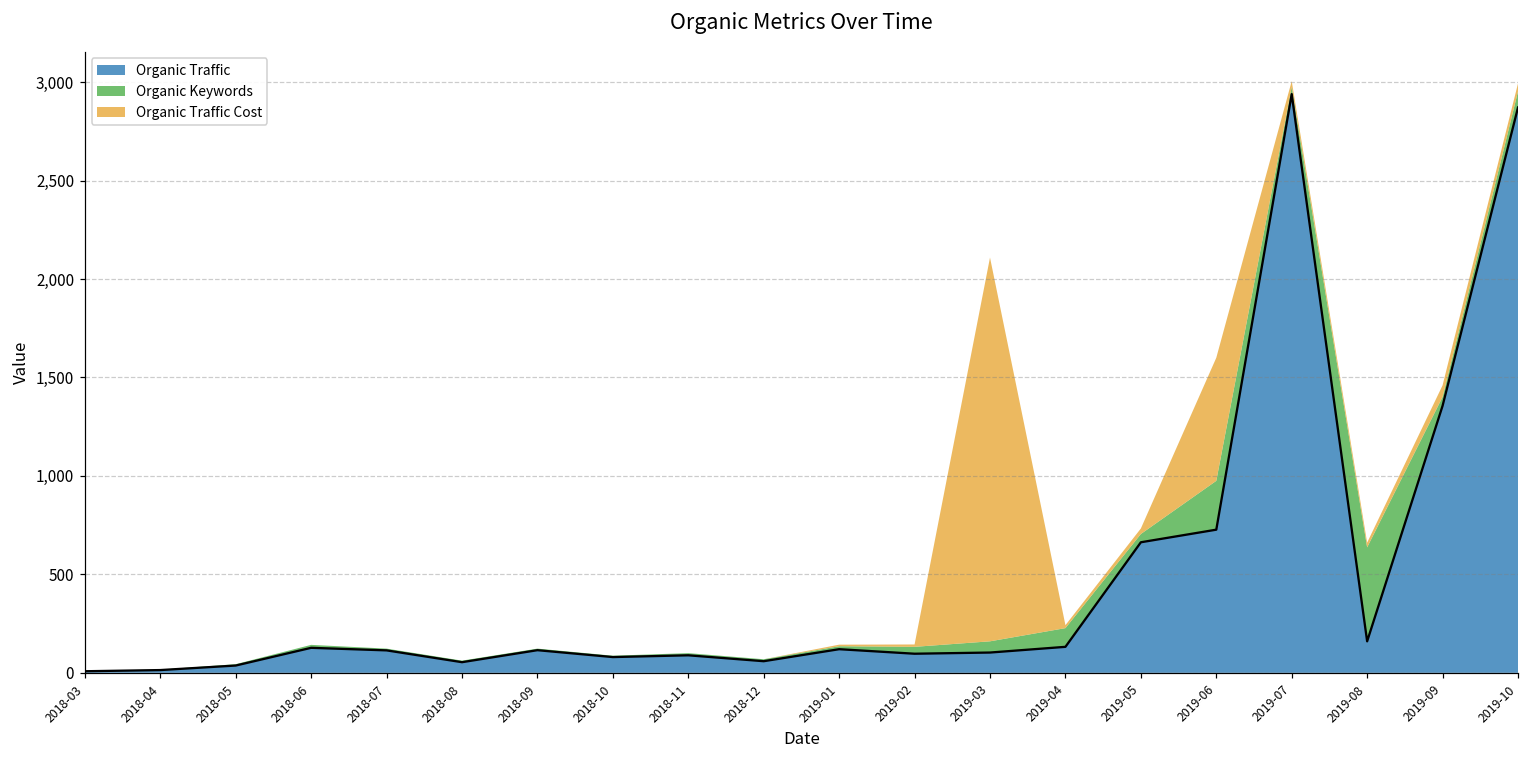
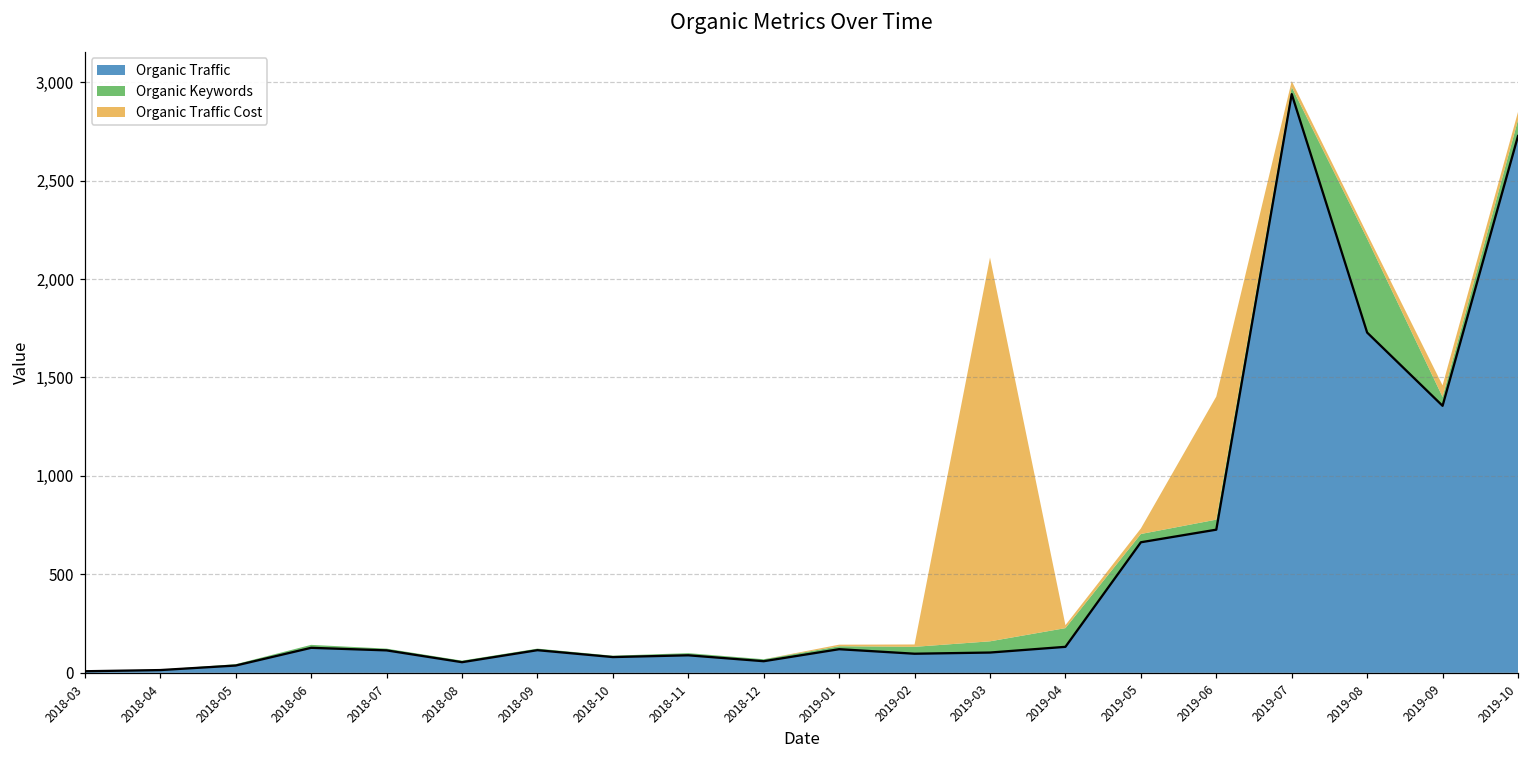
Organic Keywords, 2019-06: 250 -> 50
Organic Traffic, 2019-08: 160 -> 1,730
Organic Traffic, 2019-10: 2,870 -> 2,730
